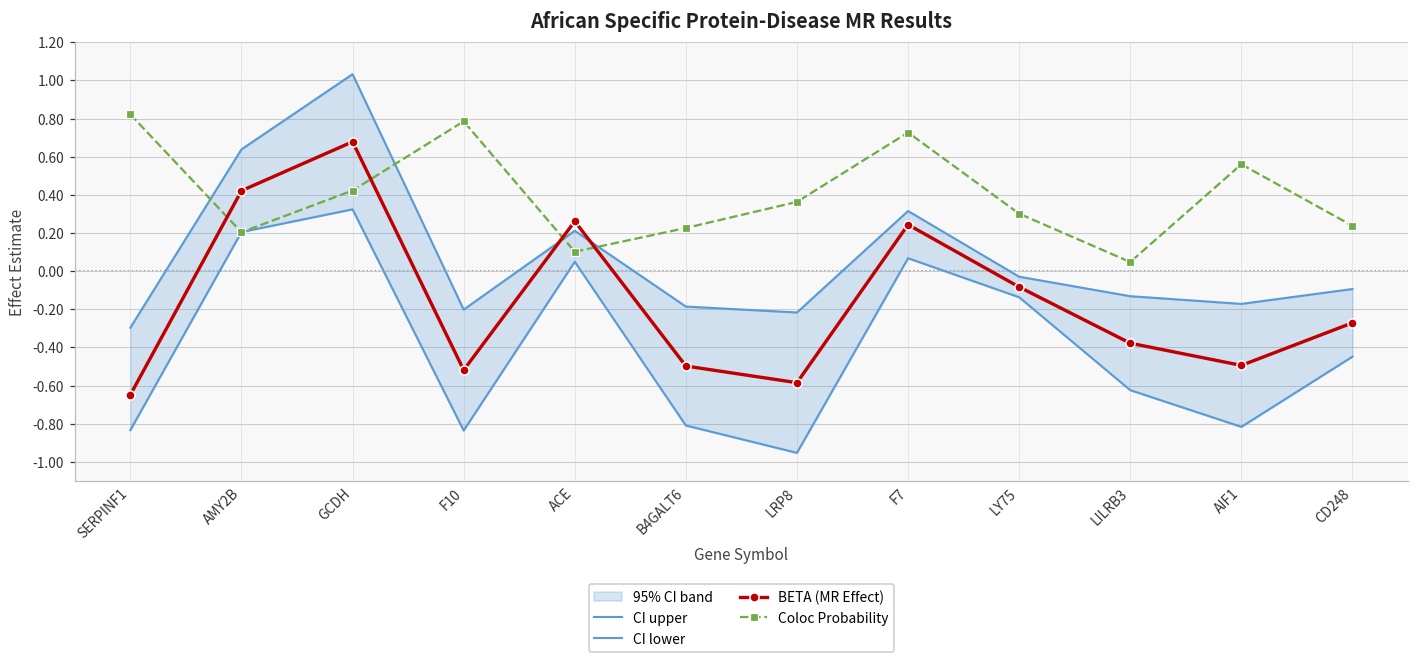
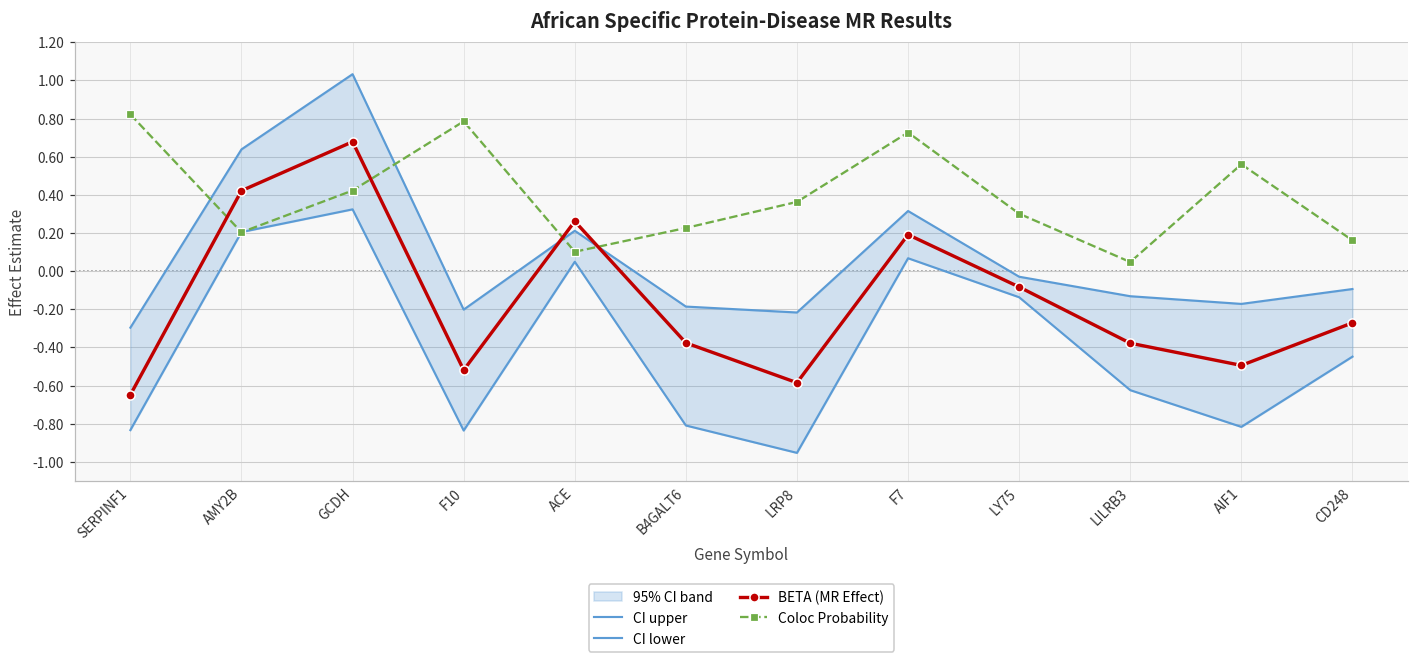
BETA (MR Effect), B4GALT6: -0.50 -> -0.38
BETA (MR Effect), F7: 0.24 -> 0.19
Coloc Probability, CD248: 0.24 -> 0.16
